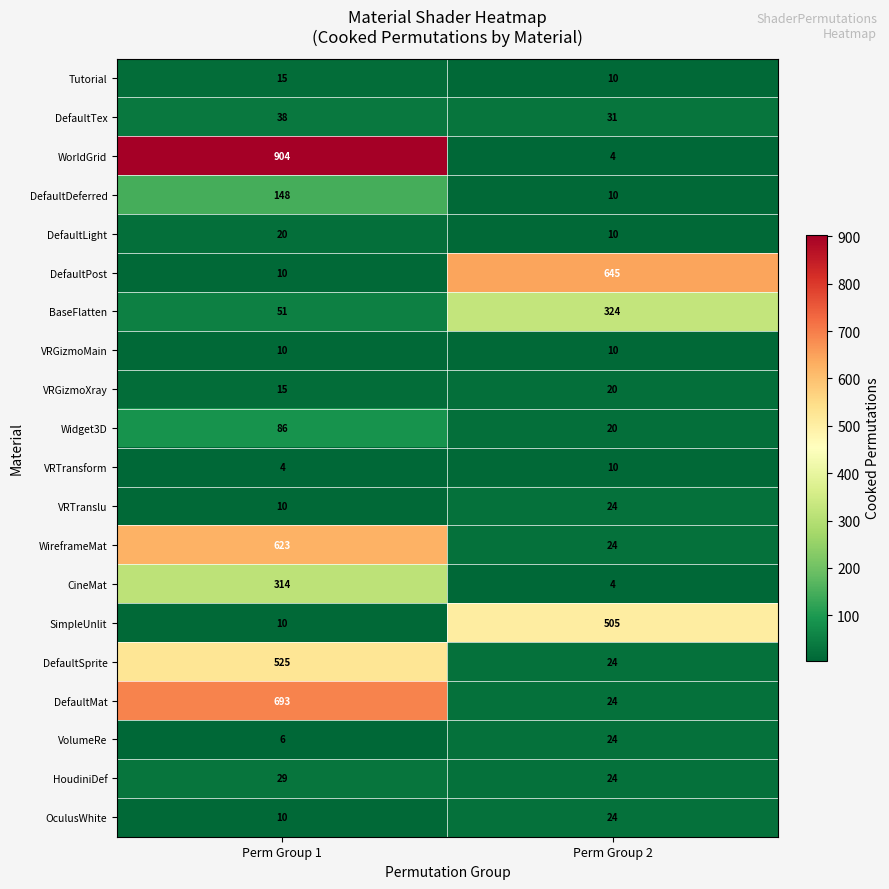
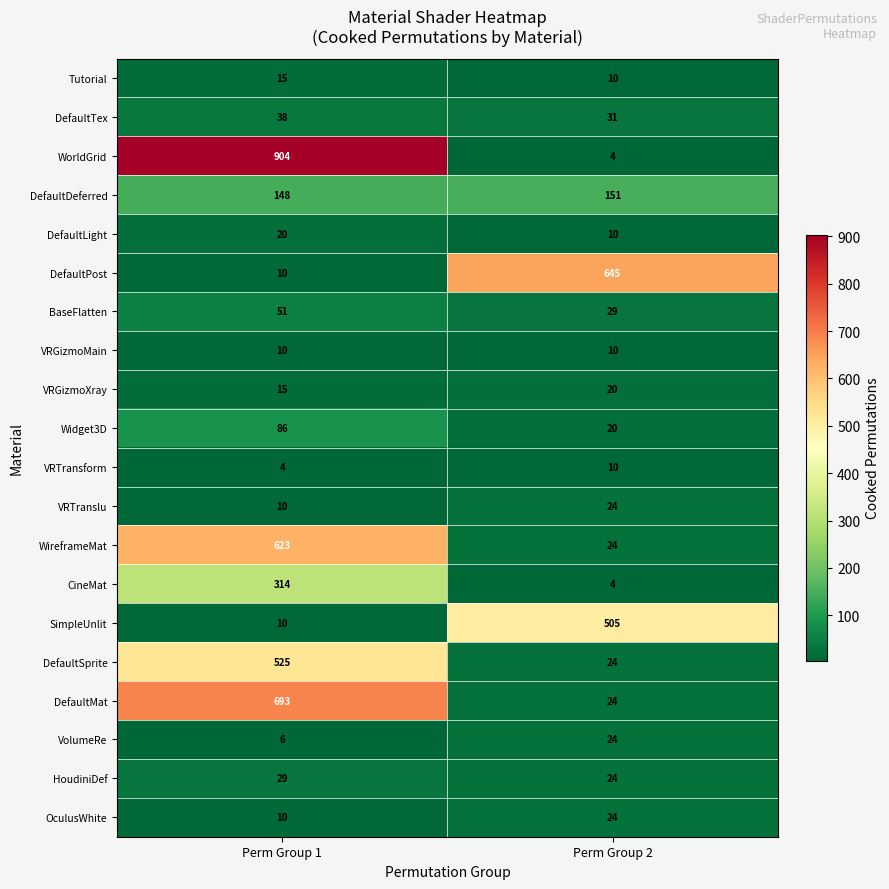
DefaultDeferred, Perm Group 2: 10 -> 151
BaseFlatten, Perm Group 2: 324 -> 29
